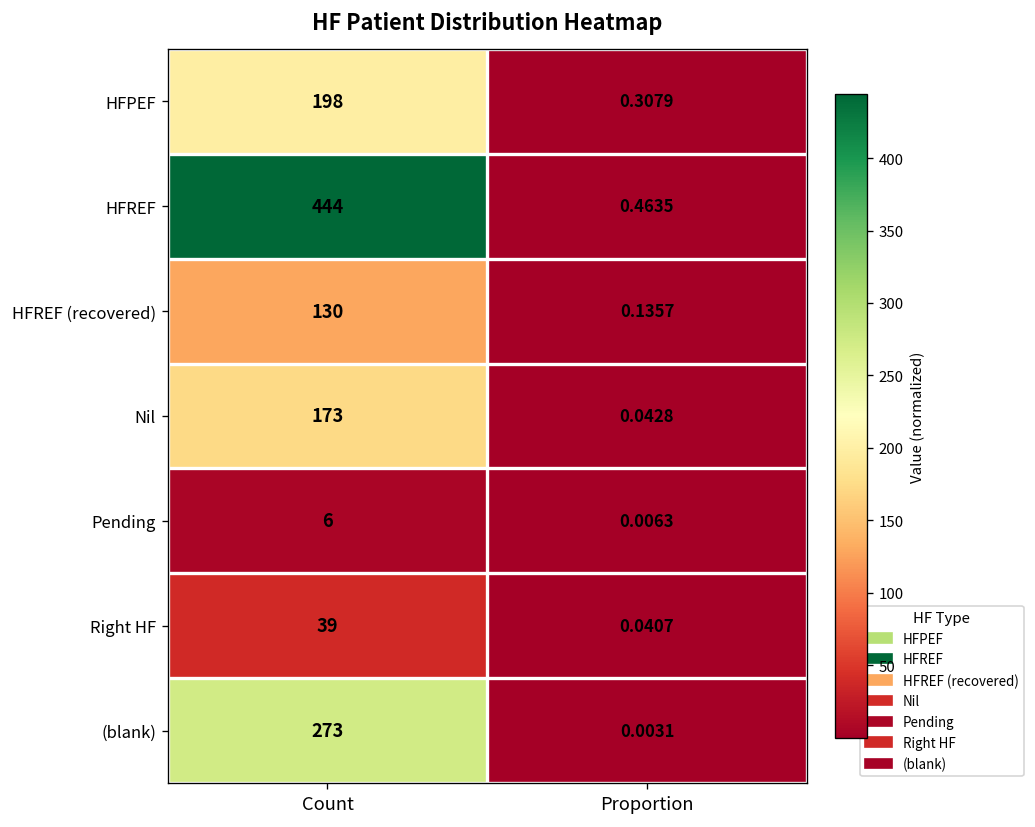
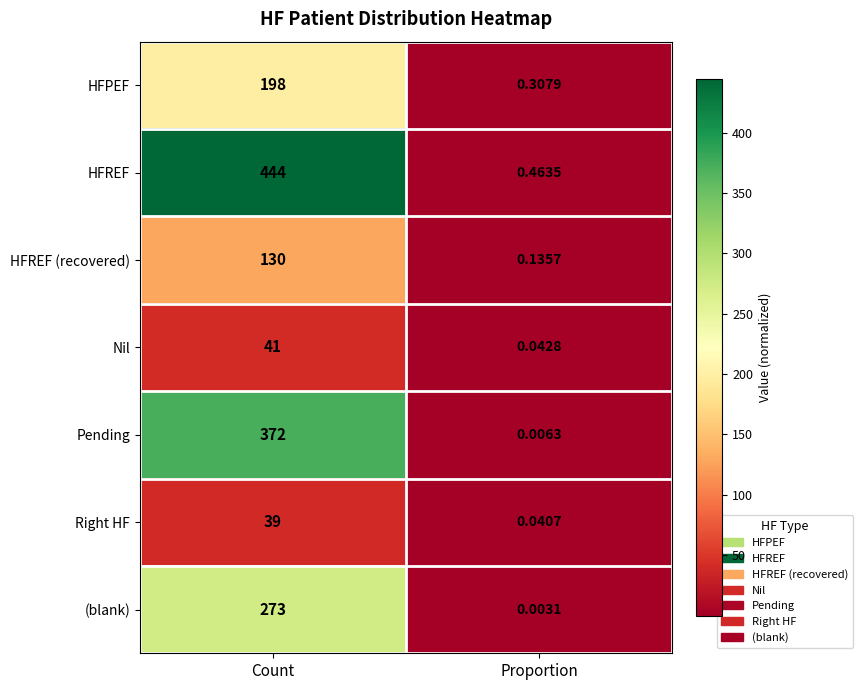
Nil, Count: 173 -> 41
Pending, Count: 6 -> 372
